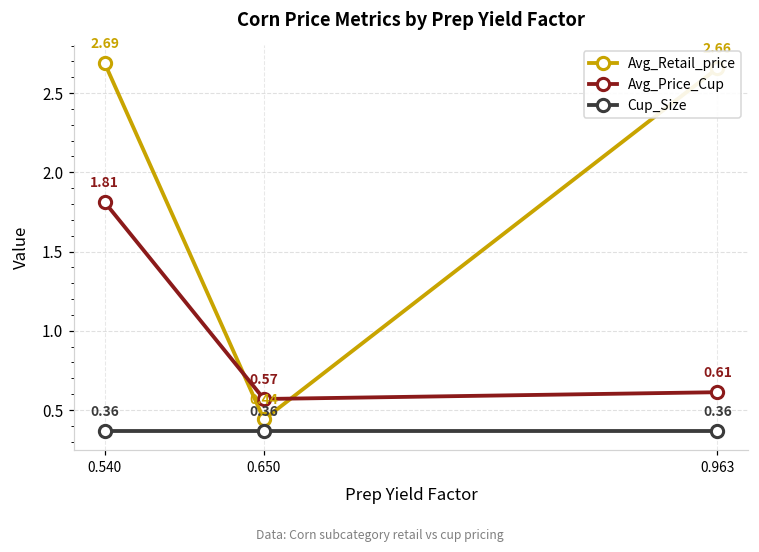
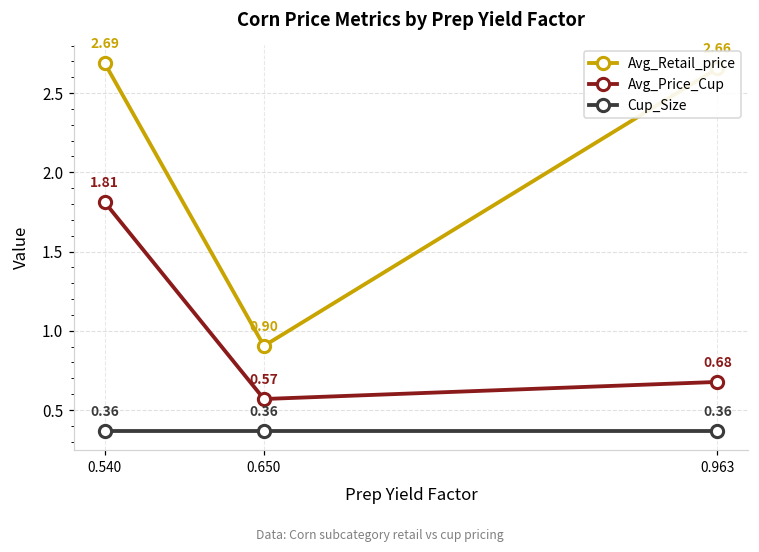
Avg_Retail_price, 0.650: 0.44 -> 0.90
Avg_Price_Cup, 0.963: 0.61 -> 0.68
